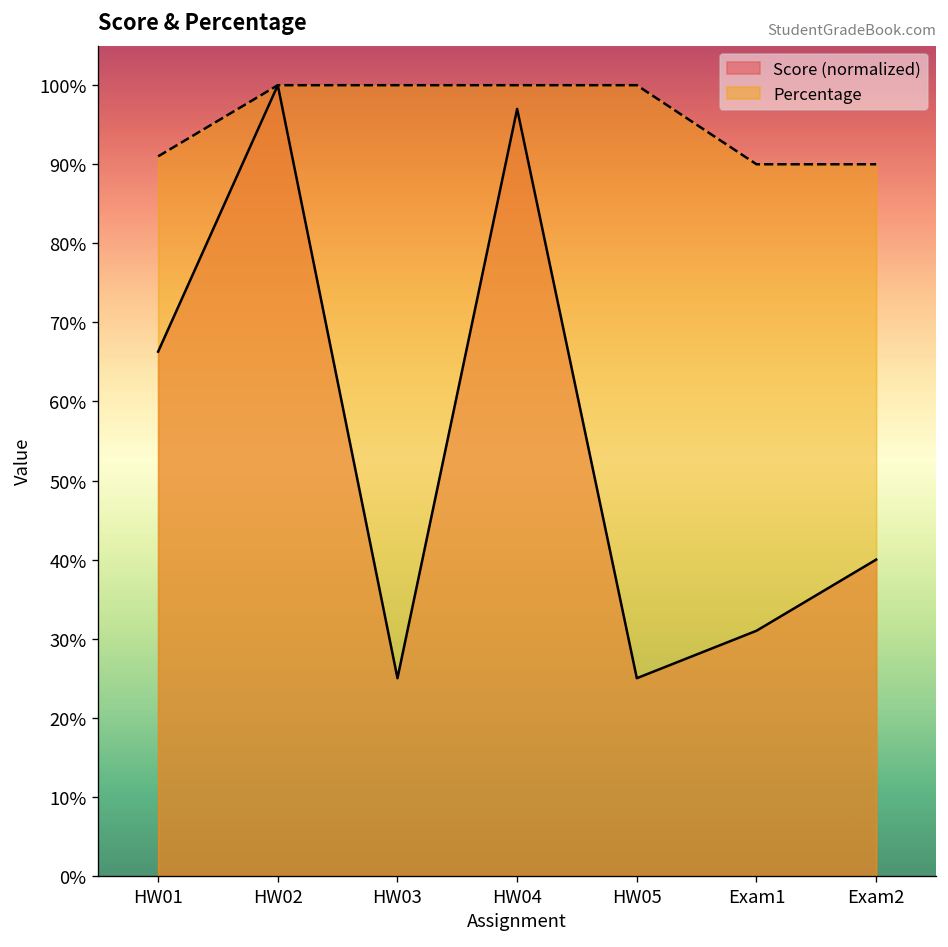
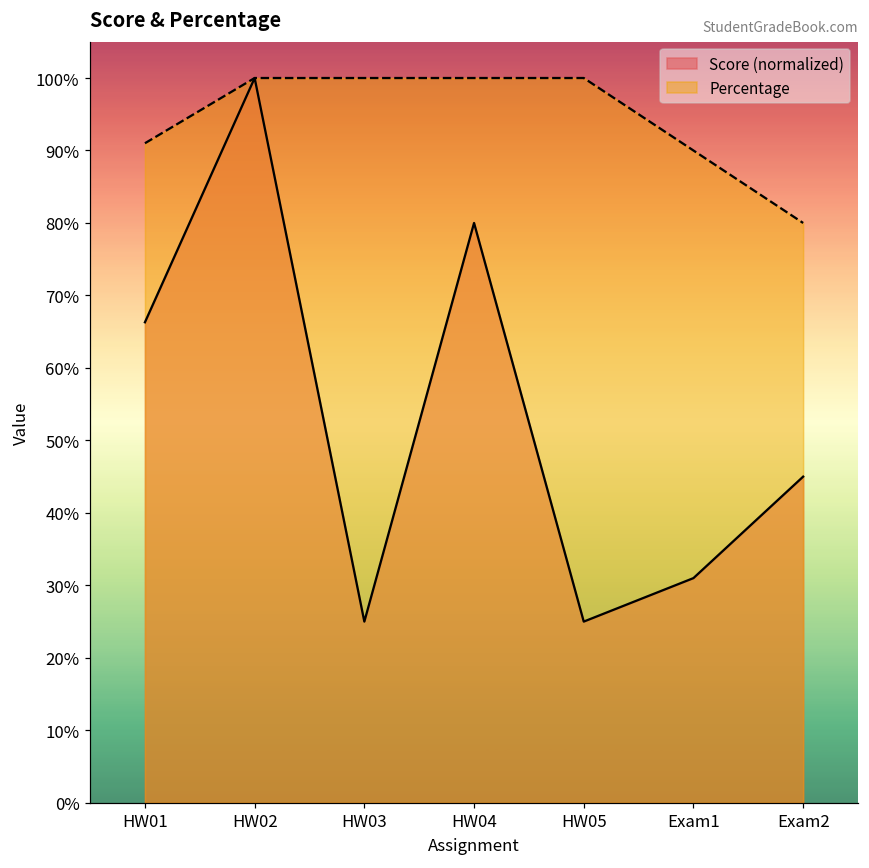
Score (normalized), HW04: 97% -> 80%
Score (normalized), Exam2: 40% -> 45%
Percentage, Exam2: 90% -> 80%
